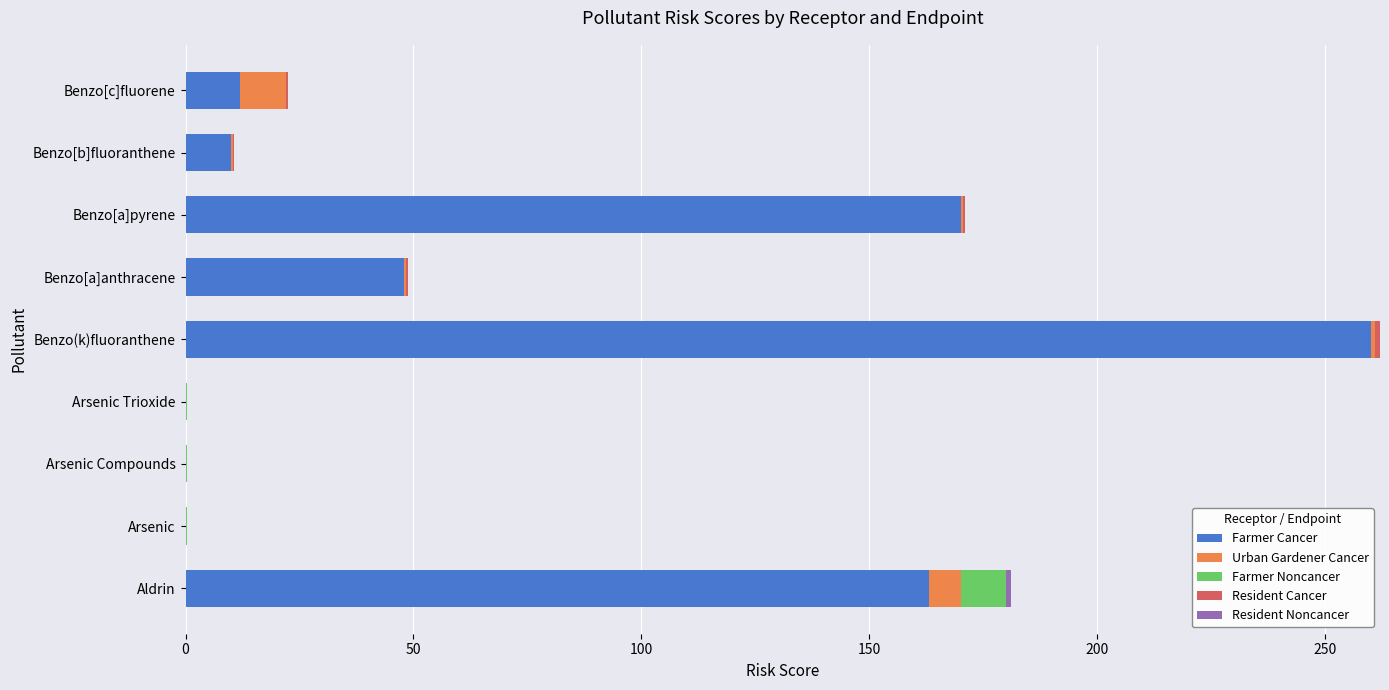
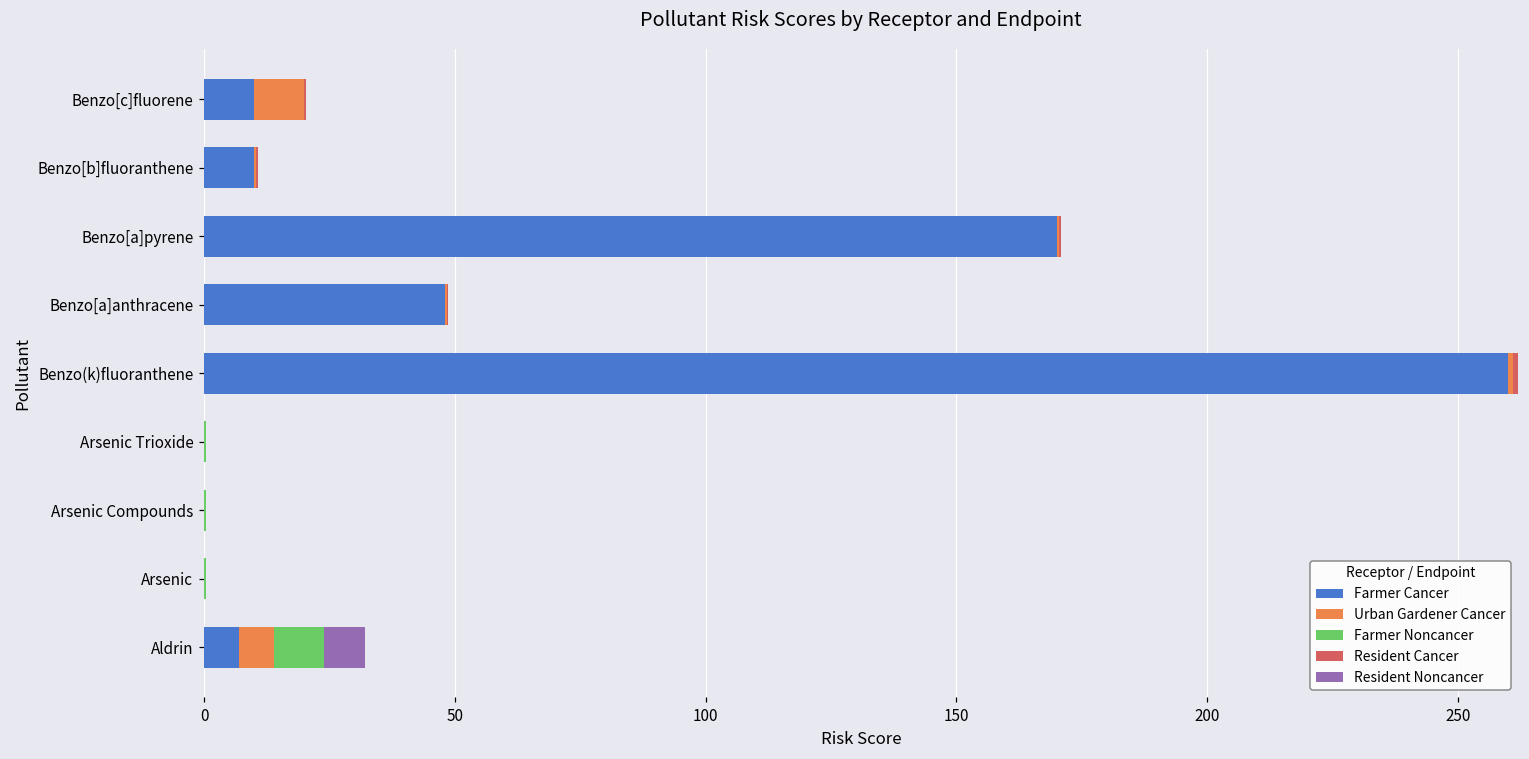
Farmer Cancer, Benzo[c]fluorene: 12 -> 10
Farmer Cancer, Aldrin: 163 -> 7
Resident Noncancer, Aldrin: 1 -> 8
